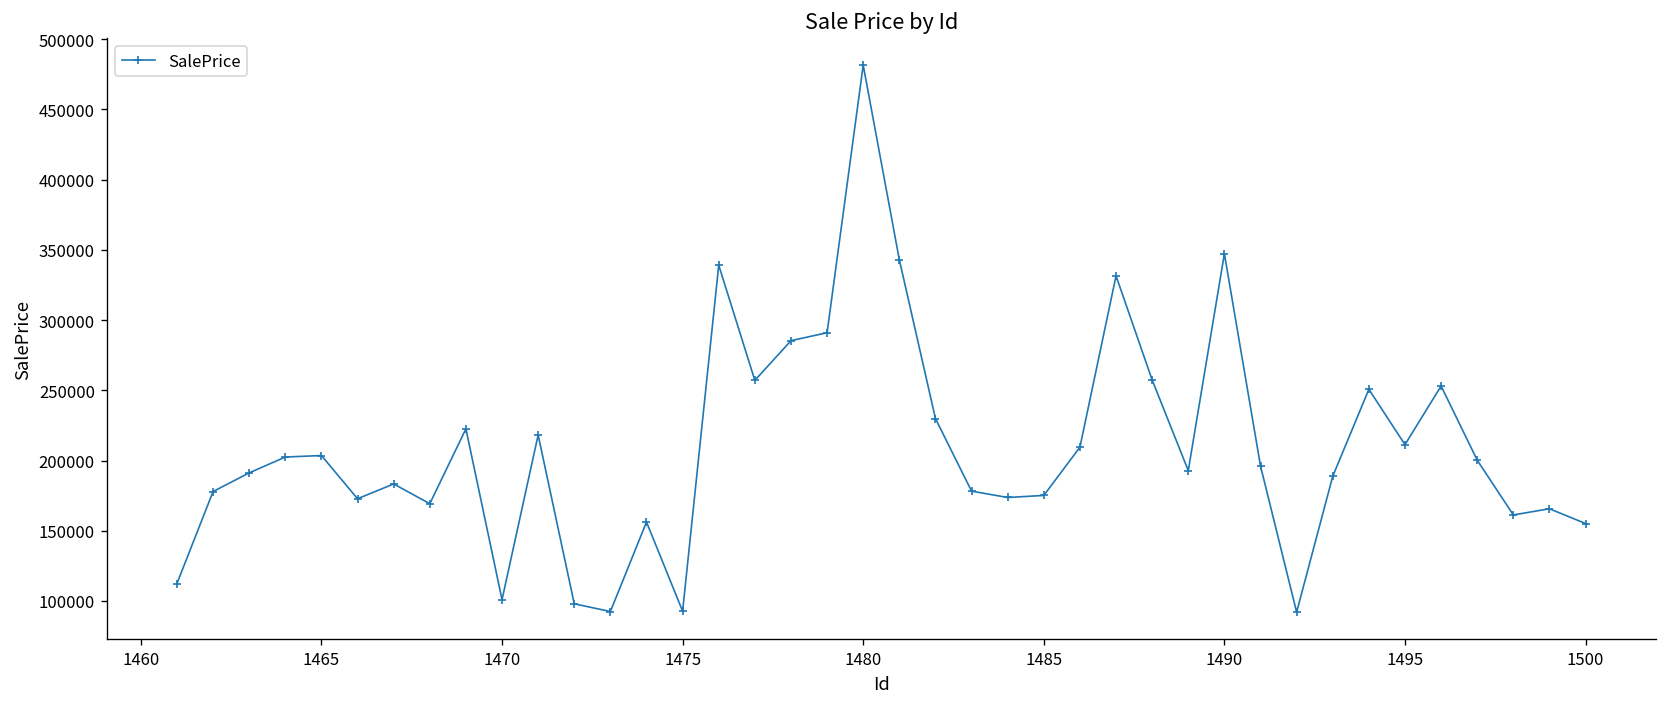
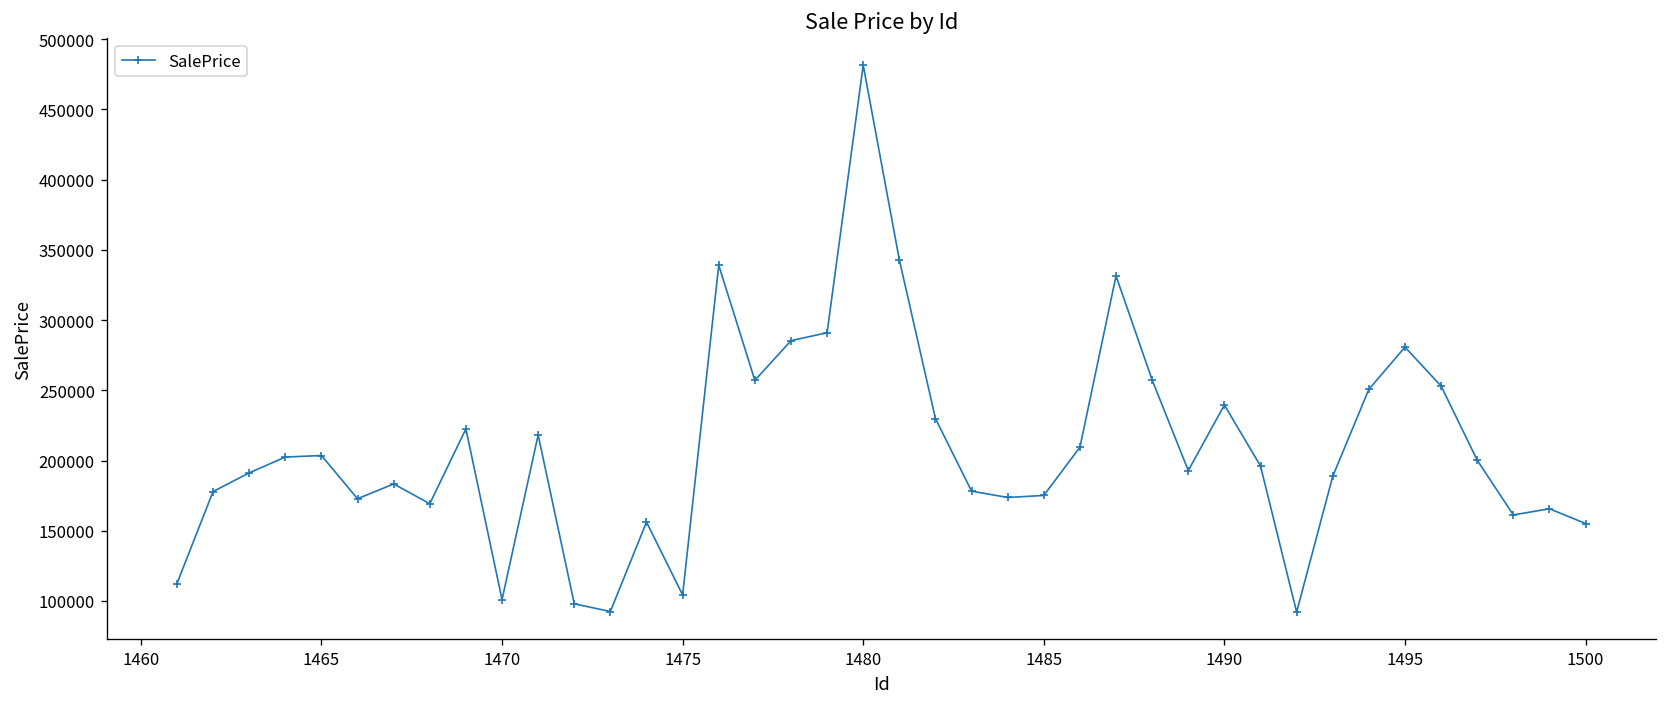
1475: 93000 -> 104000
1490: 347000 -> 240000
1495: 211000 -> 281000
